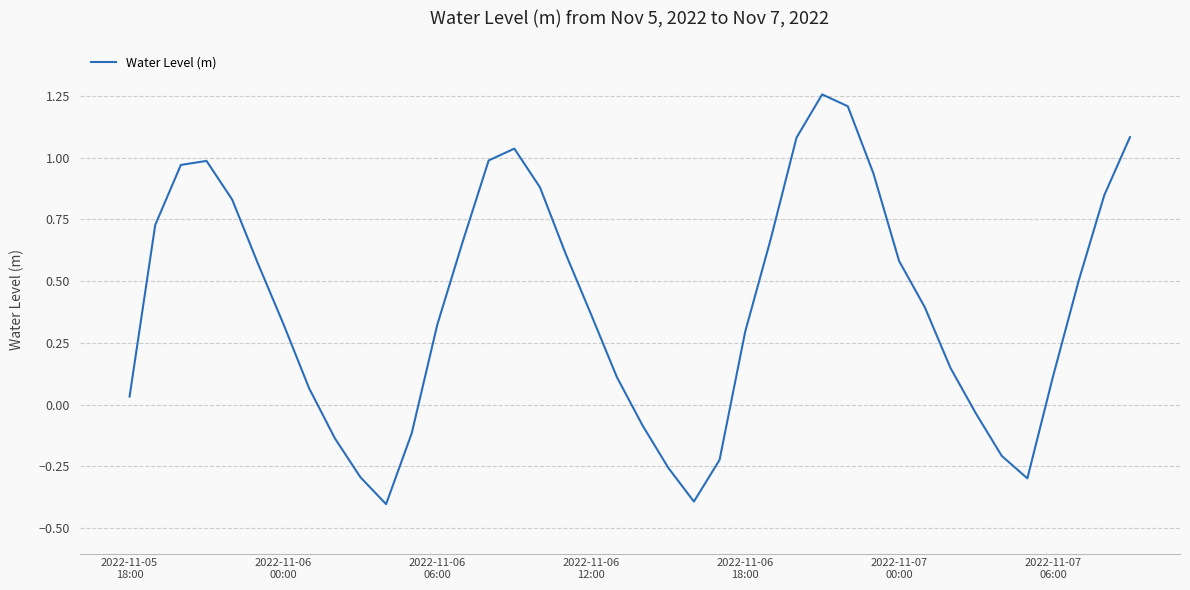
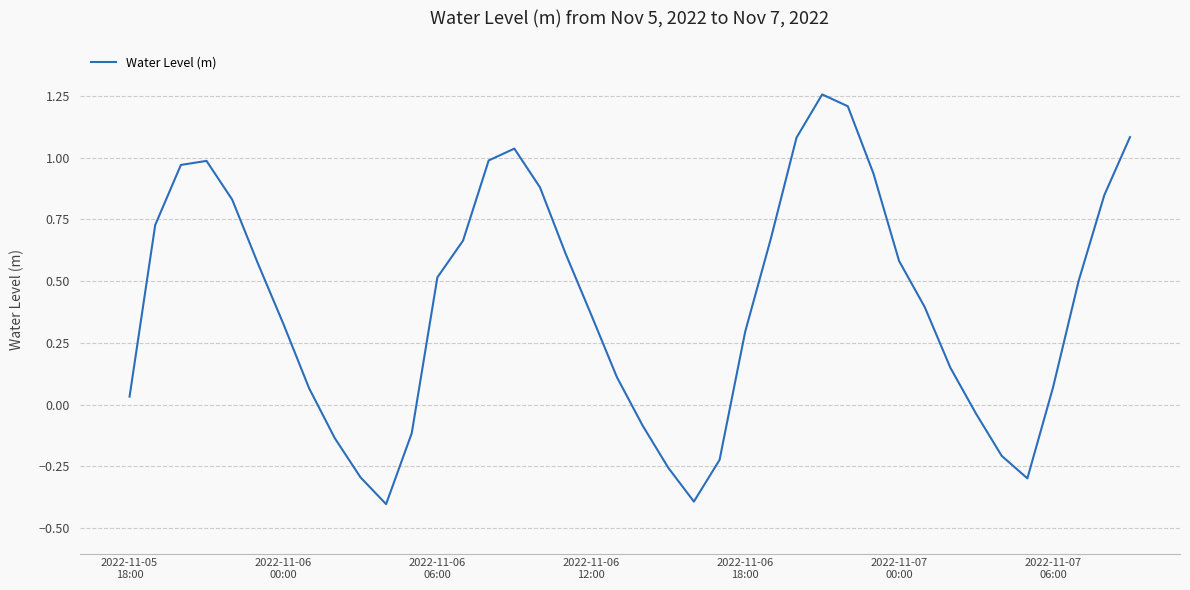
2022-11-06 06:00: 0.33 -> 0.52
2022-11-07 06:00: 0.11 -> 0.07
